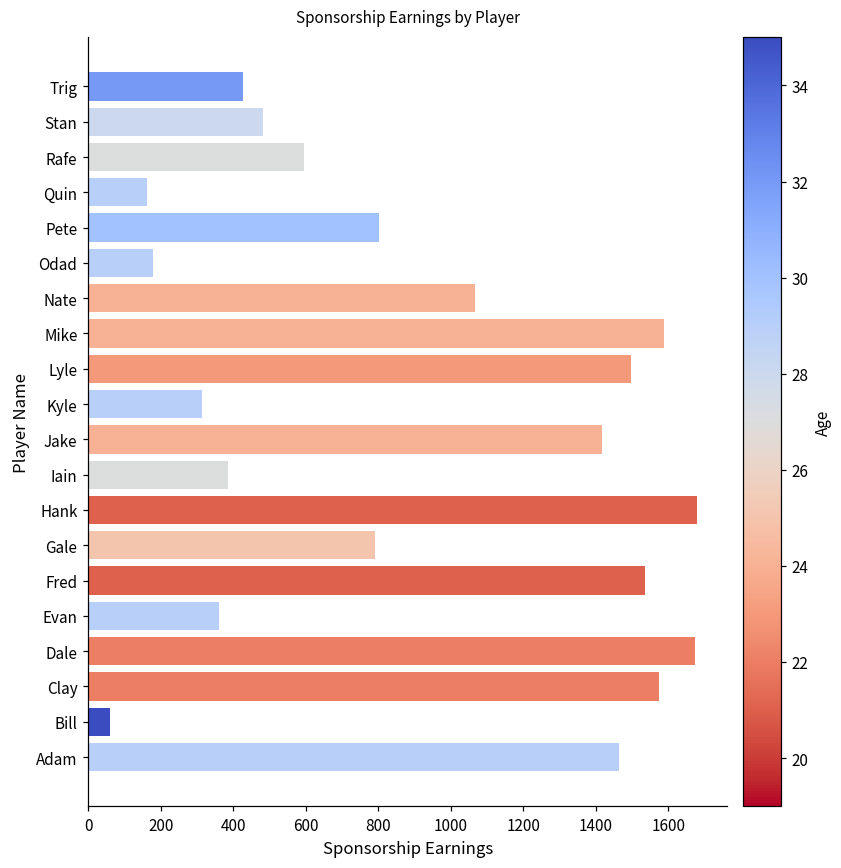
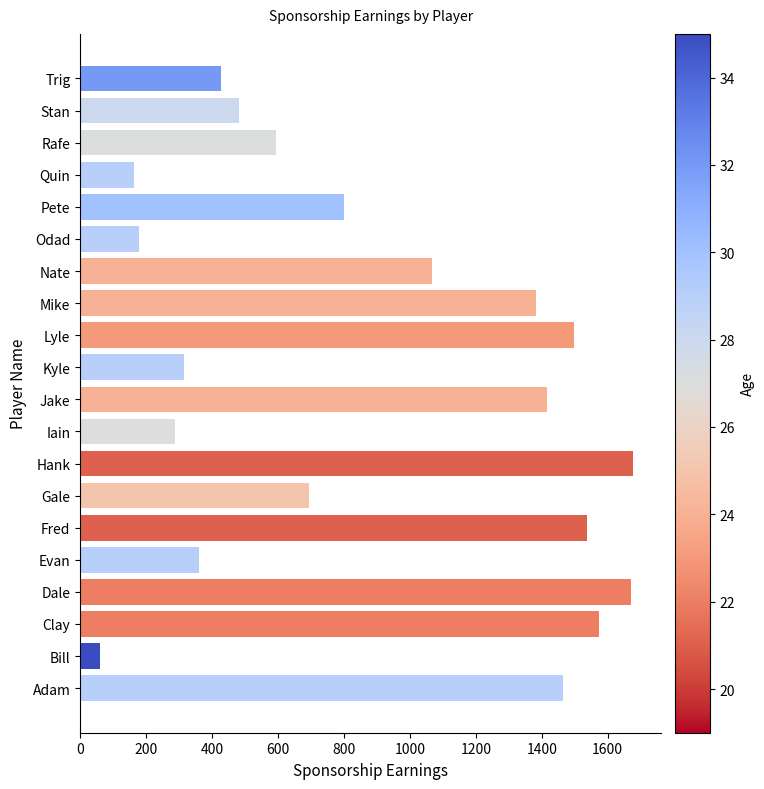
Mike: 1590 -> 1380
Iain: 390 -> 290
Gale: 790 -> 690
